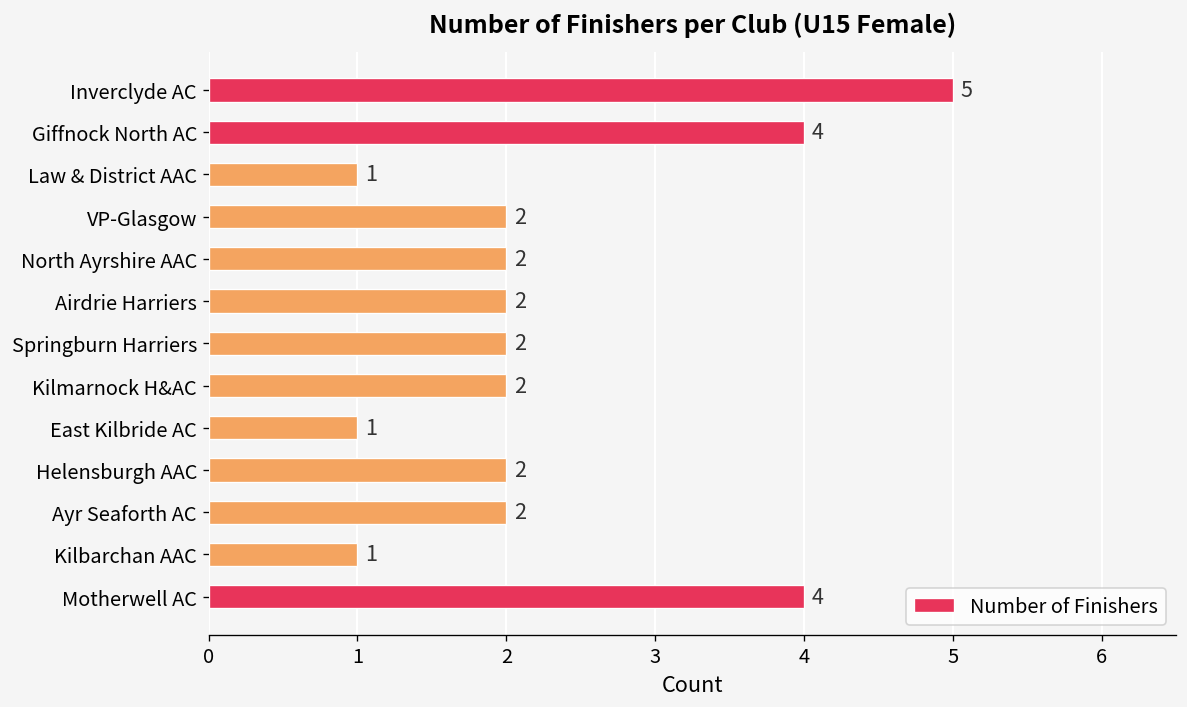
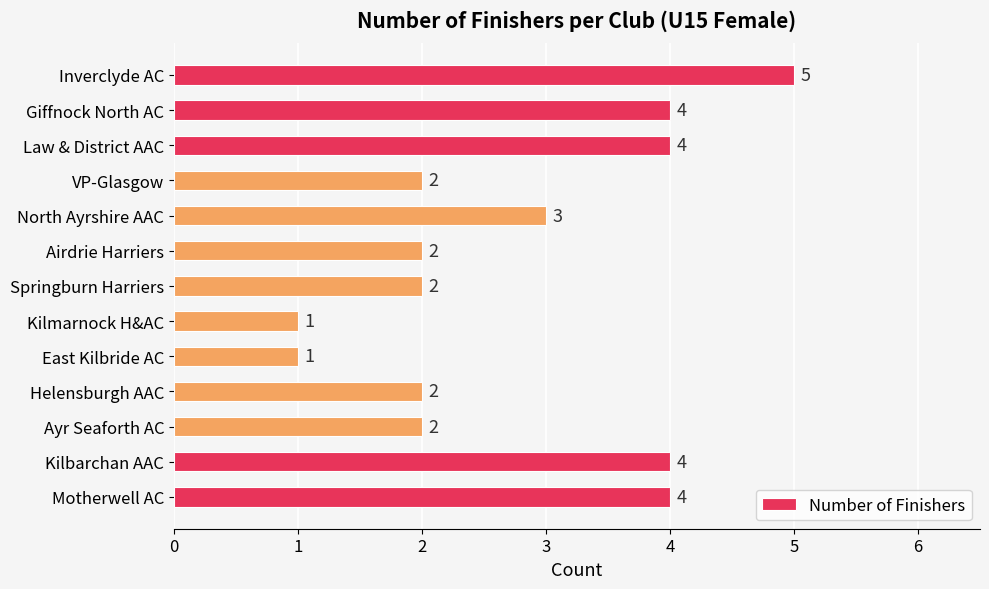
Law & District AAC: 1 -> 4
North Ayrshire AAC: 2 -> 3
Kilmarnock H&AC: 2 -> 1
Kilbarchan AAC: 1 -> 4
